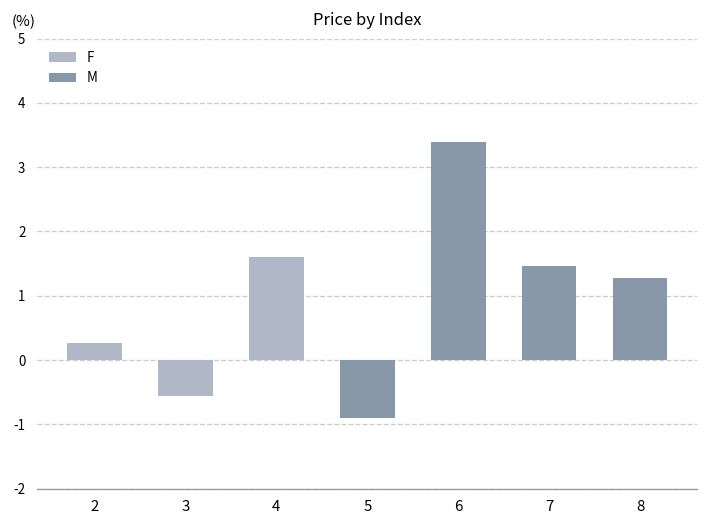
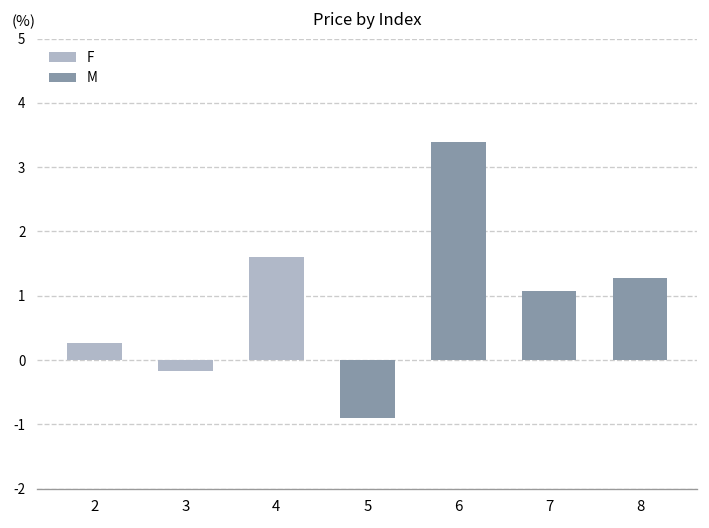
F, 3: -0.6 -> -0.2
M, 7: 1.5 -> 1.1
